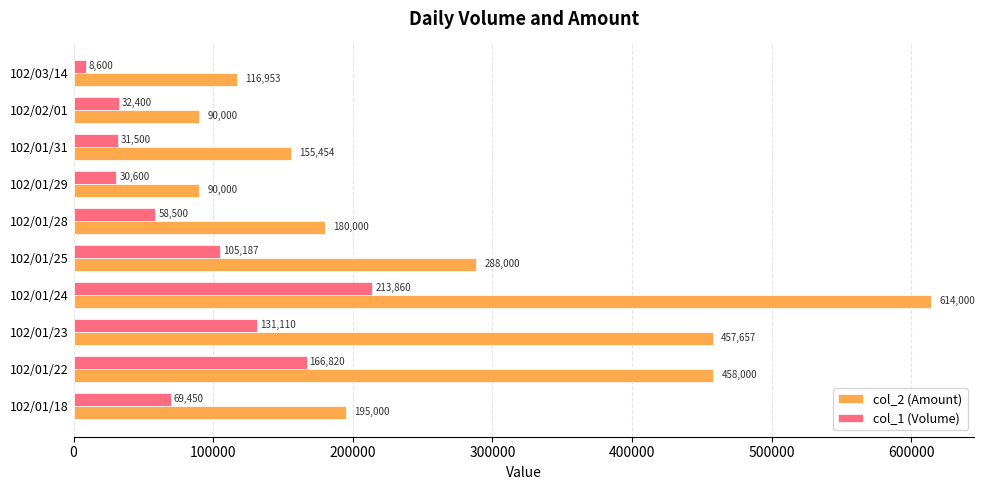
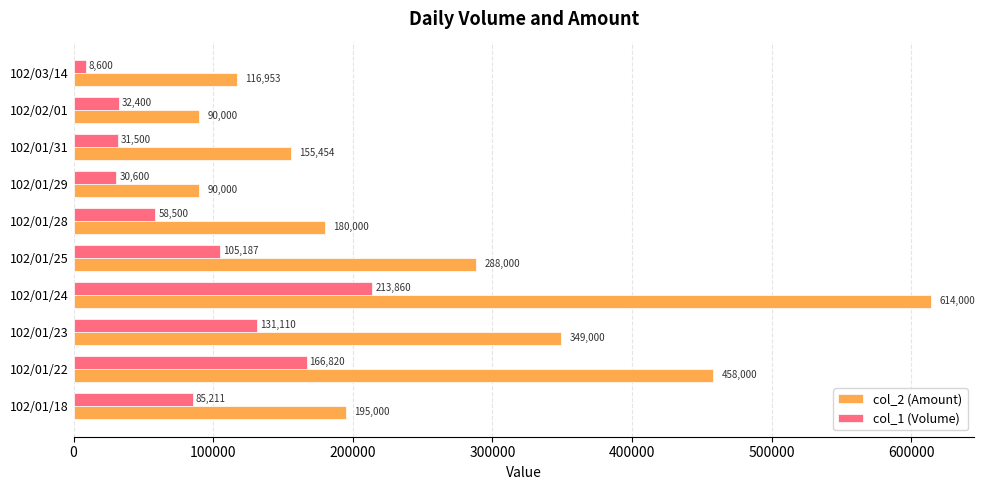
col_2 (Amount), 102/01/23: 457,657 -> 349,000
col_1 (Volume), 102/01/18: 69,450 -> 85,211
